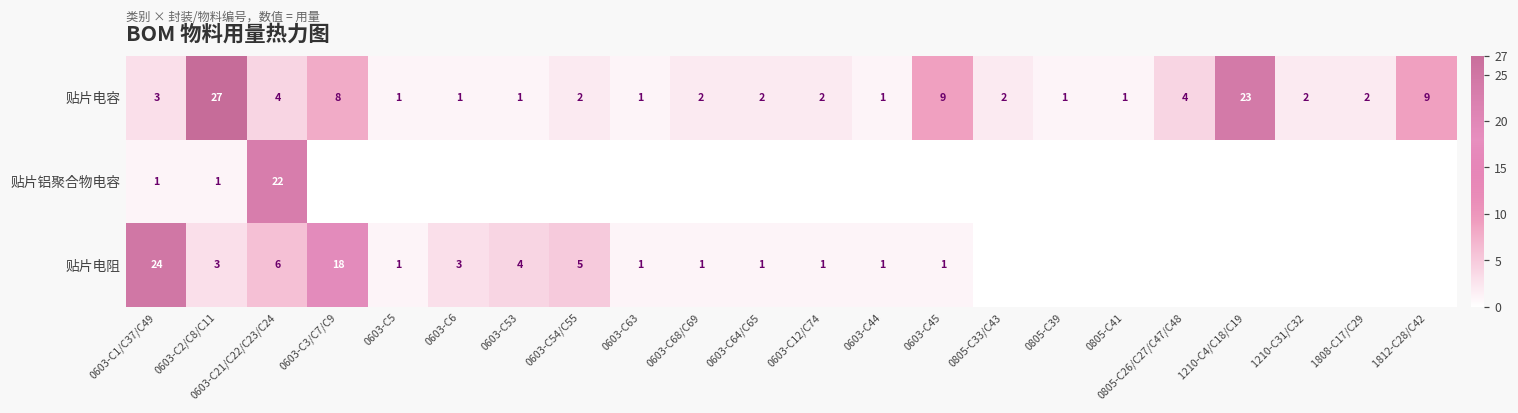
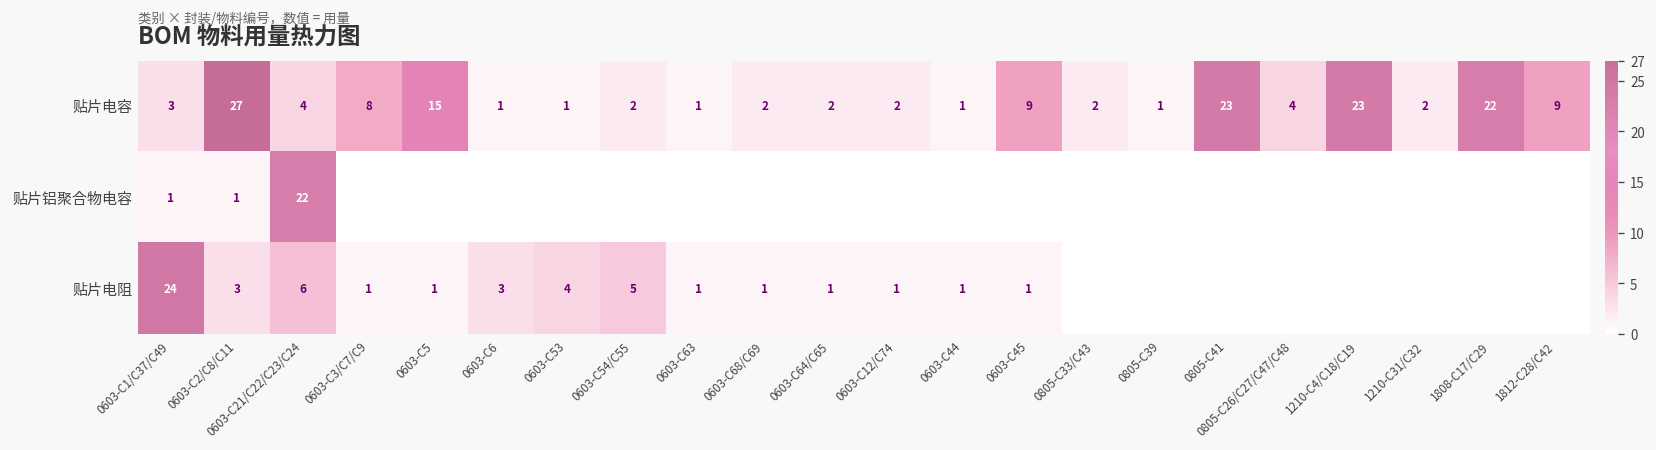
贴片电容, 0603-C5: 1 -> 15
贴片电容, 0805-C41: 1 -> 23
贴片电容, 1808-C17/C29: 2 -> 22
贴片电阻, 0603-C3/C7/C9: 18 -> 1
